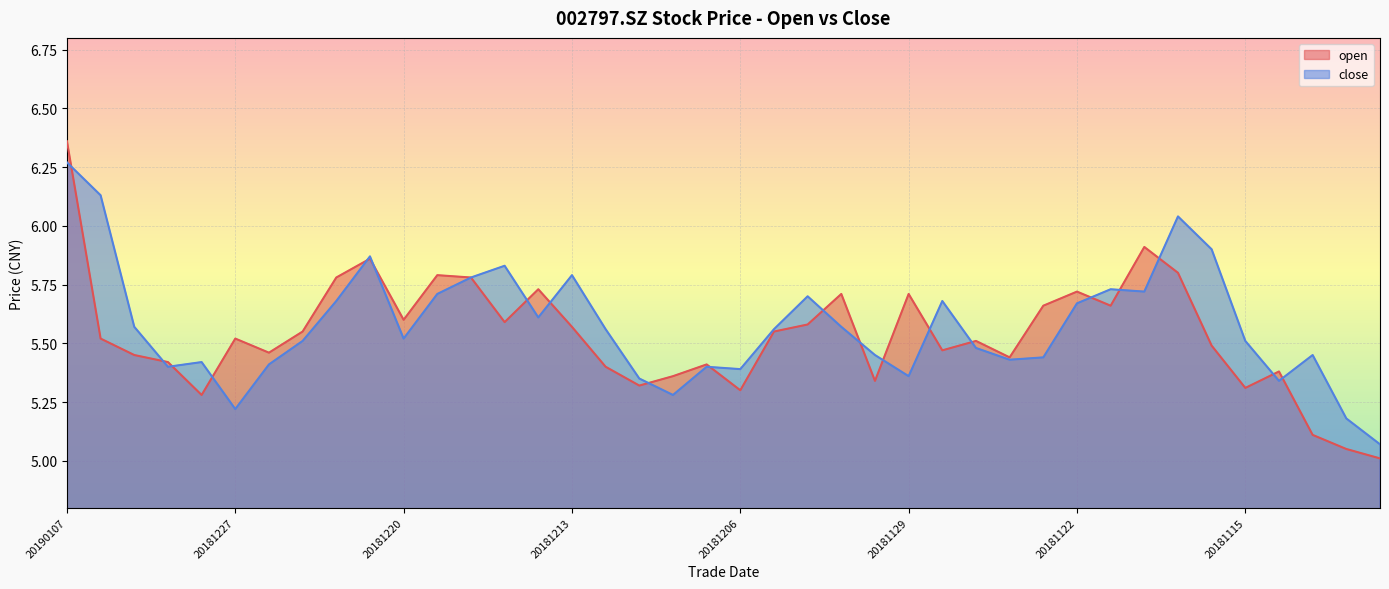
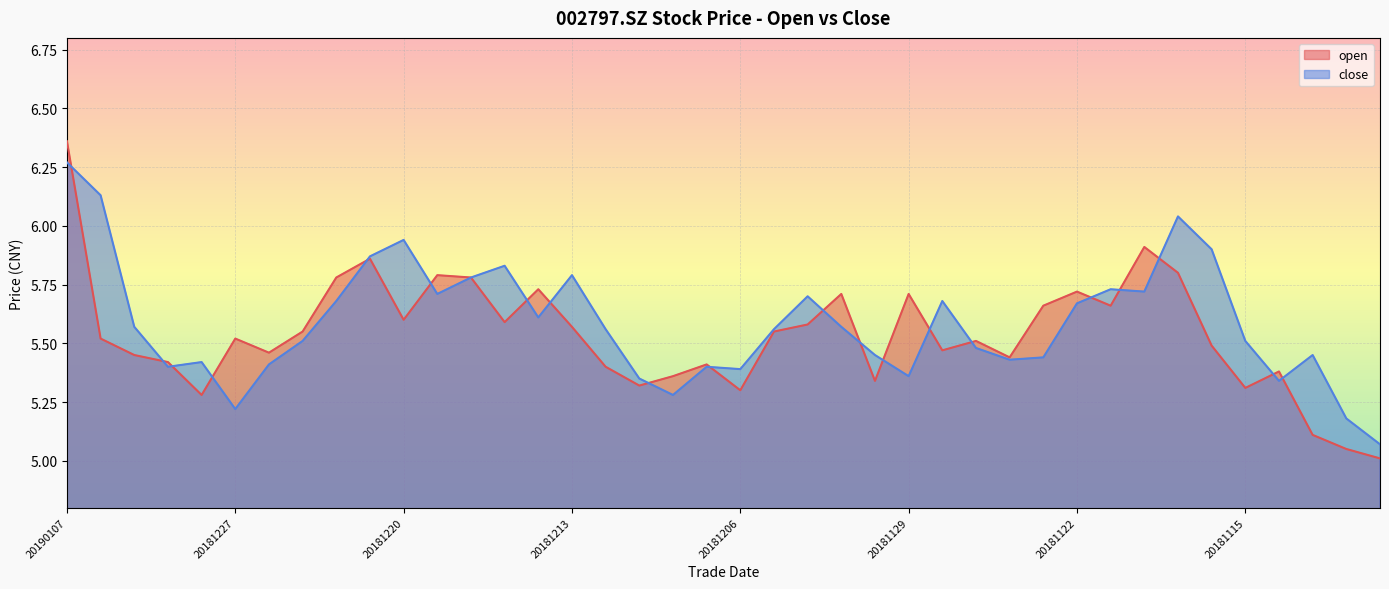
close, 20181220: 5.52 -> 5.94
